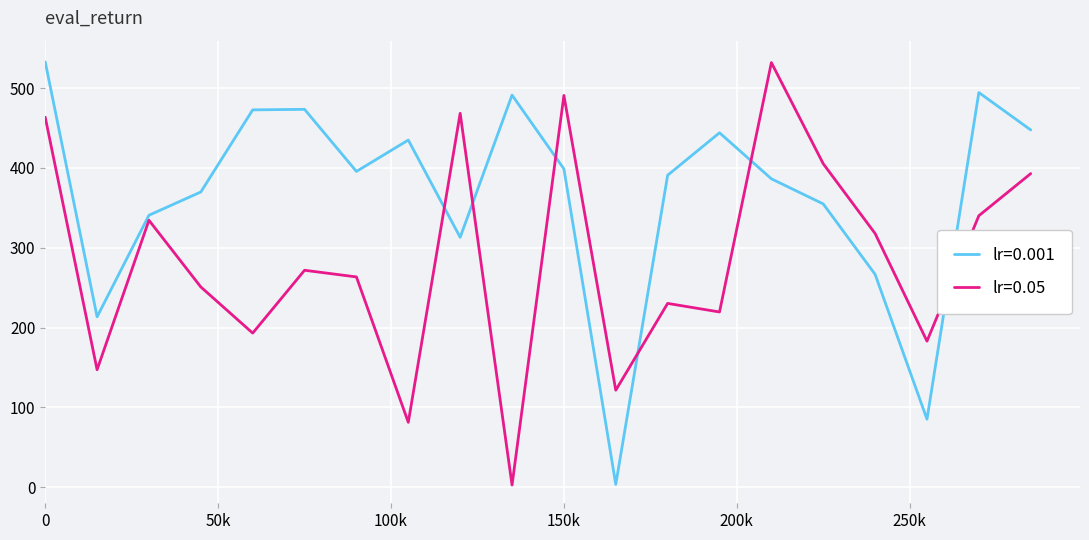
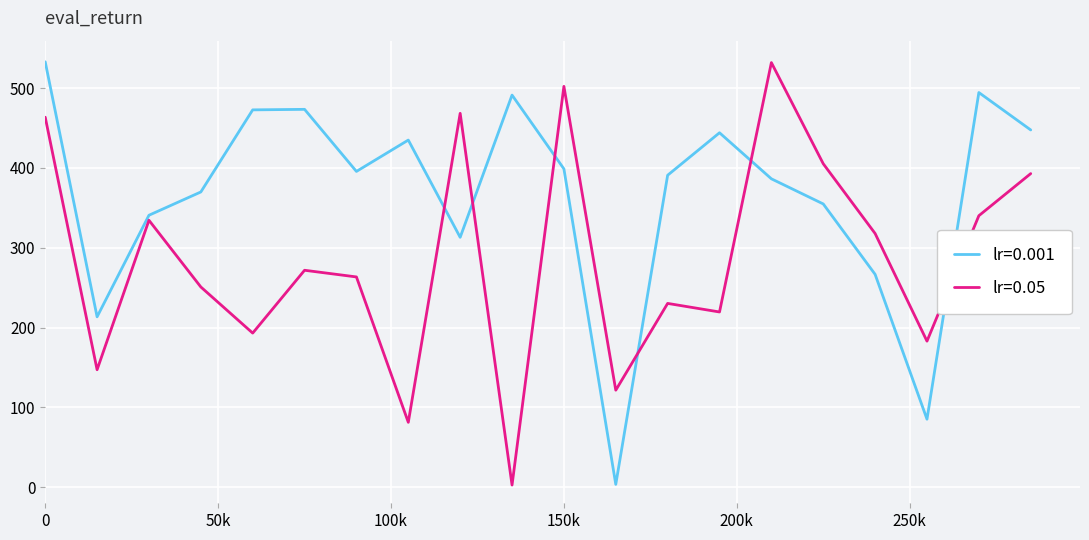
lr=0.05, 150k: 490 -> 500
